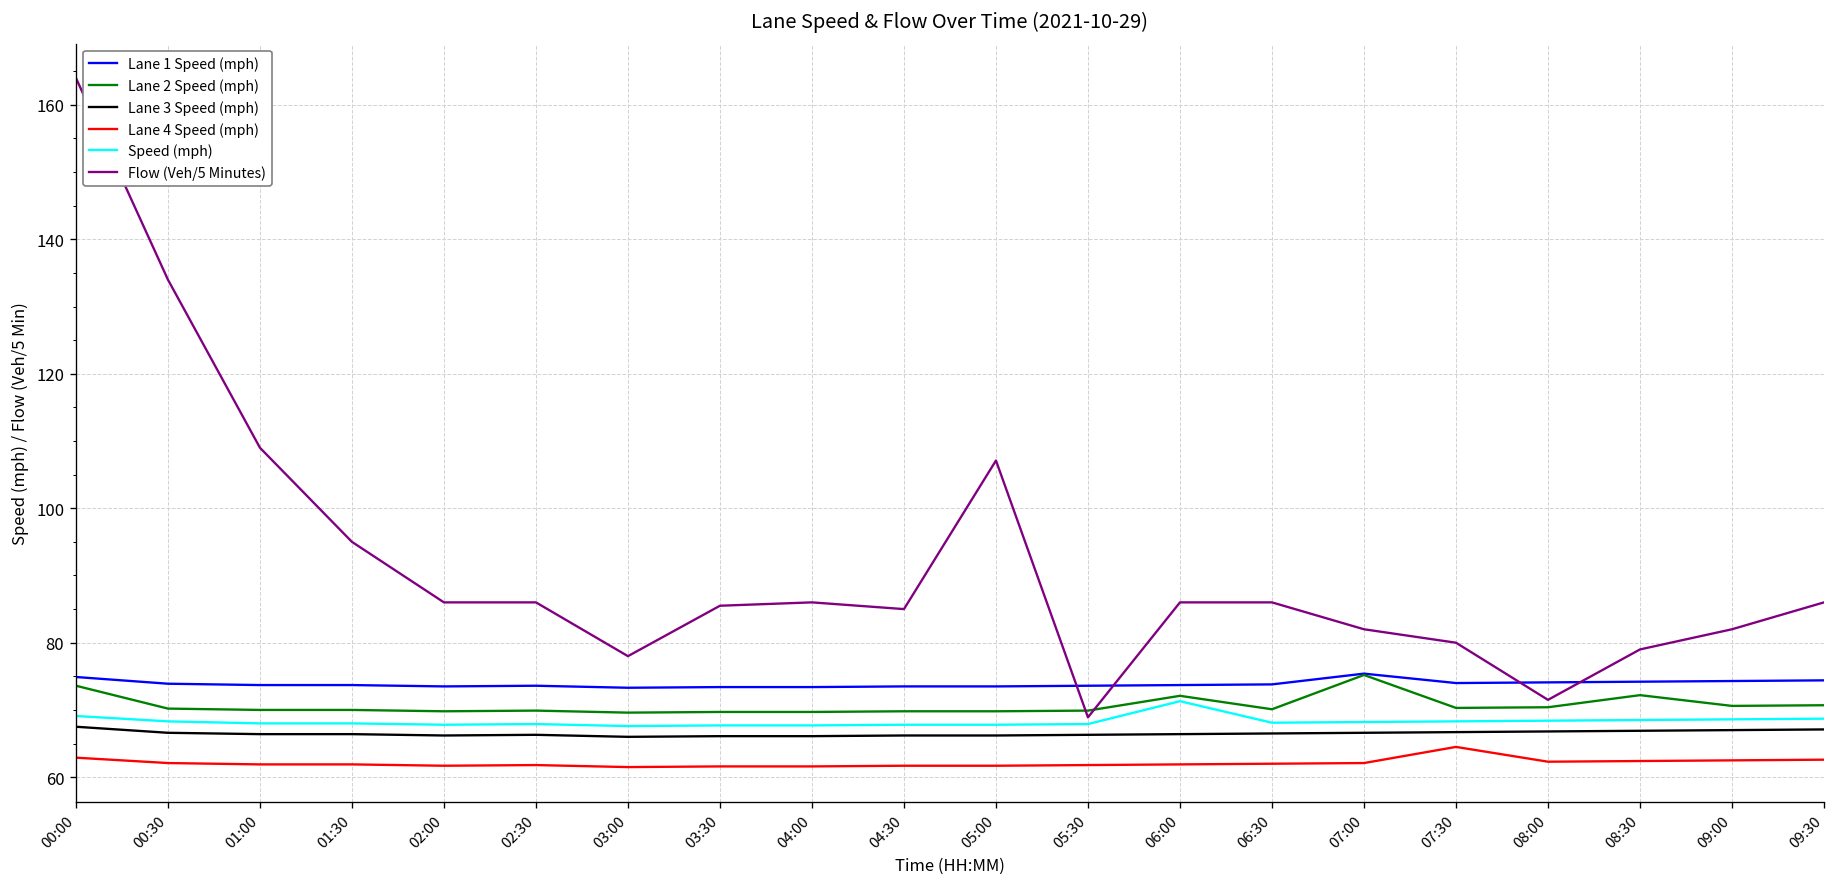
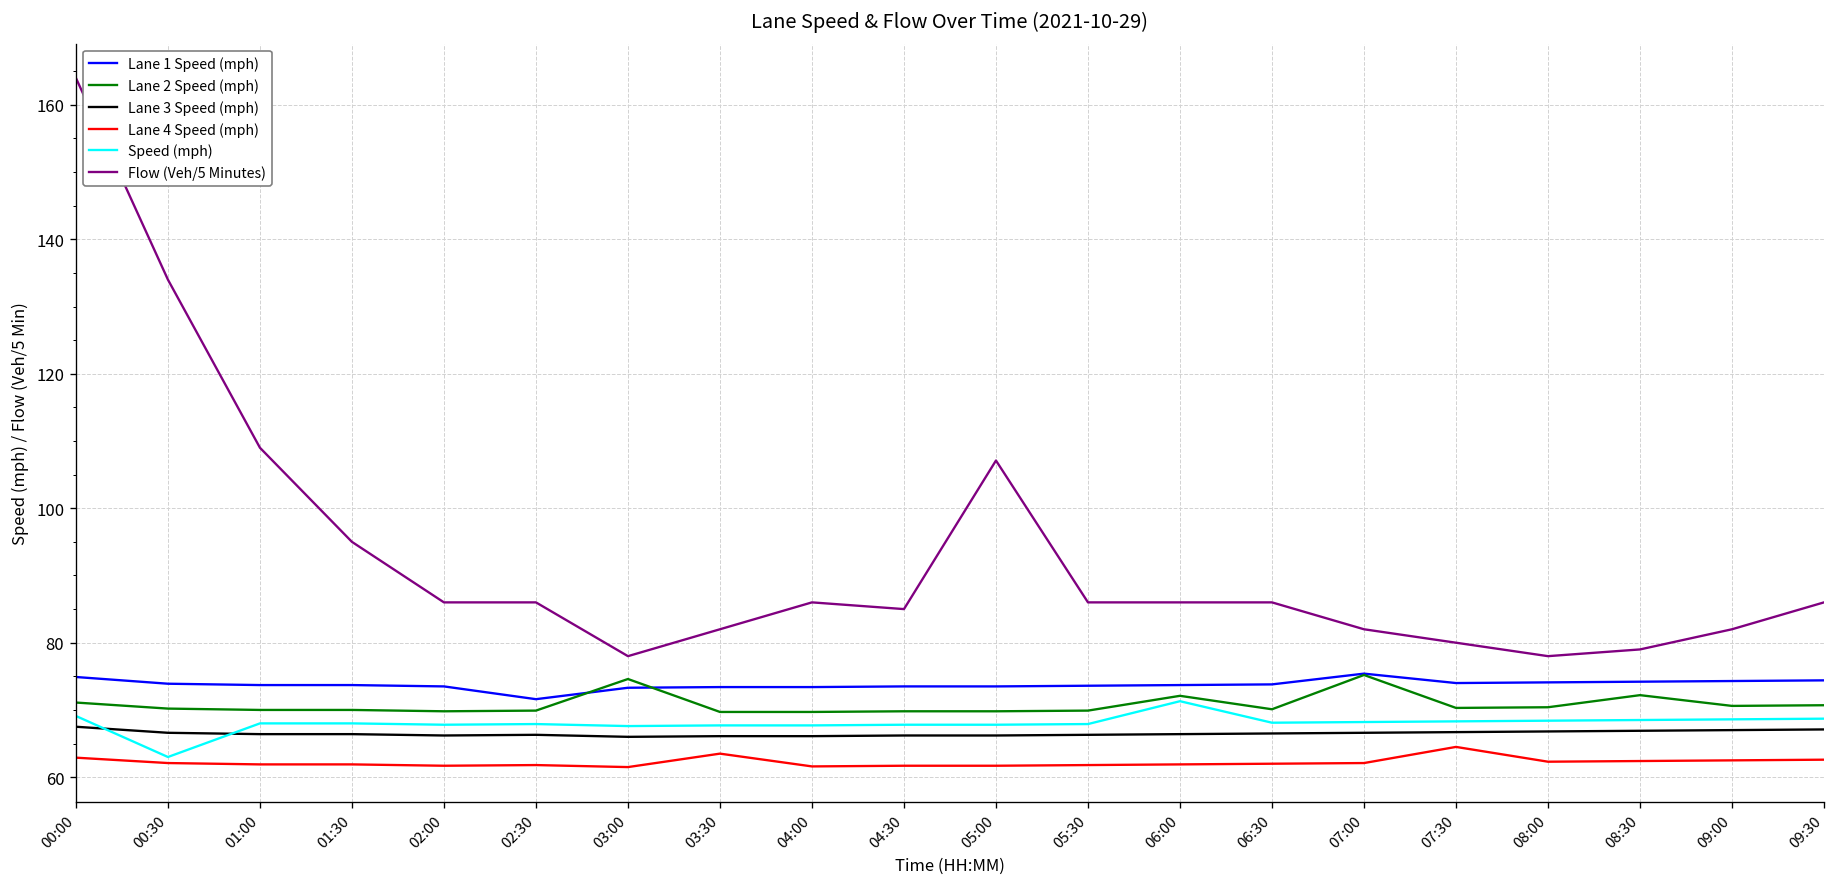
Lane 2 Speed (mph), 00:00: 74 -> 71
Speed (mph), 00:30: 68 -> 63
Lane 1 Speed (mph), 02:30: 74 -> 72
Lane 2 Speed (mph), 03:00: 70 -> 75
Lane 4 Speed (mph), 03:30: 62 -> 64
Flow (Veh/5 Minutes), 03:30: 86 -> 82
Flow (Veh/5 Minutes), 05:30: 69 -> 86
Flow (Veh/5 Minutes), 08:00: 72 -> 78
